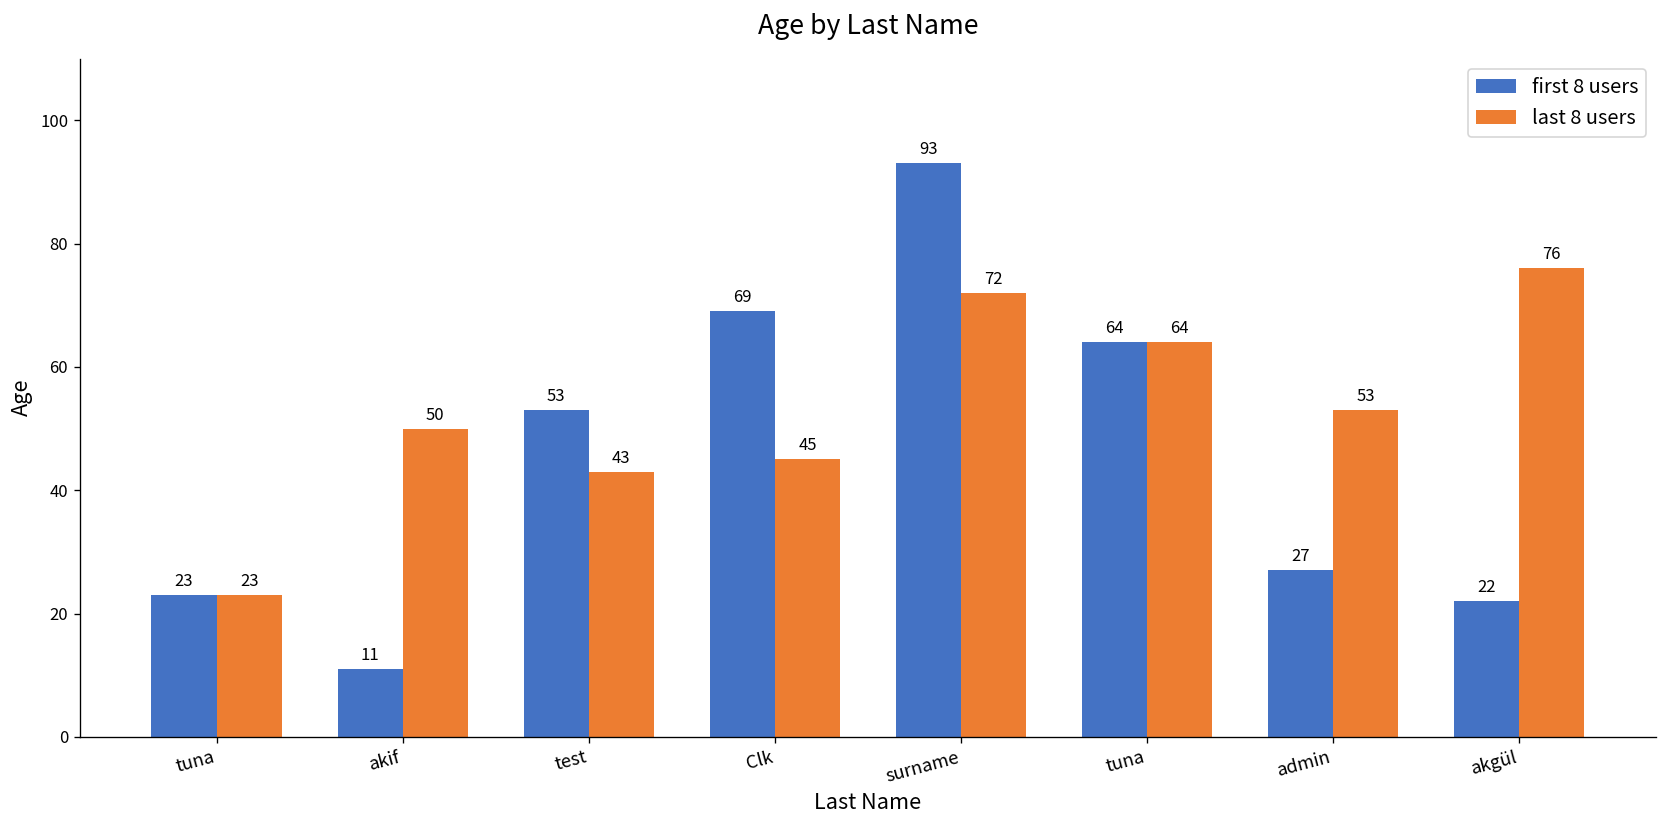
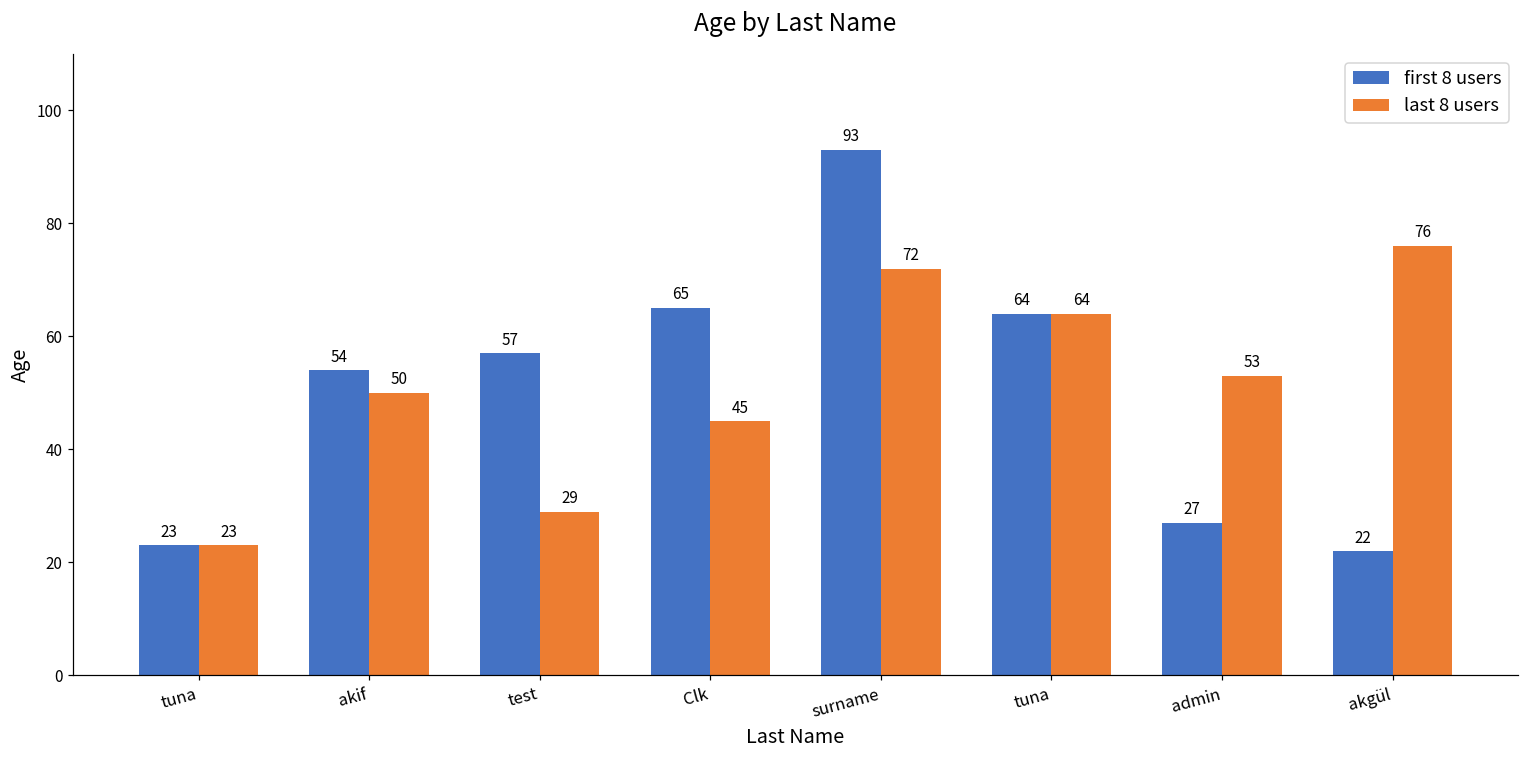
first 8 users, akif: 11 -> 54
first 8 users, test: 53 -> 57
last 8 users, test: 43 -> 29
first 8 users, Clk: 69 -> 65
